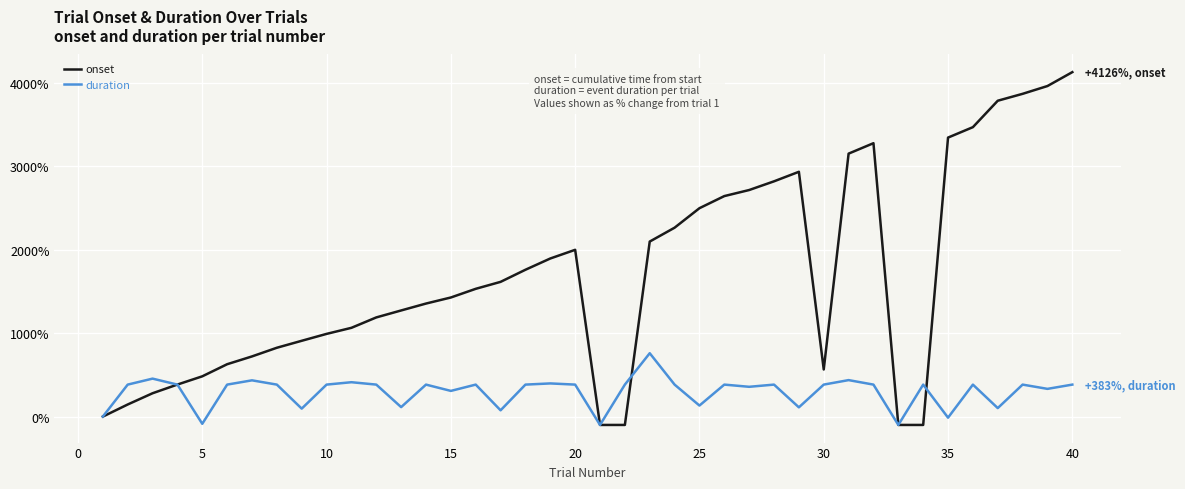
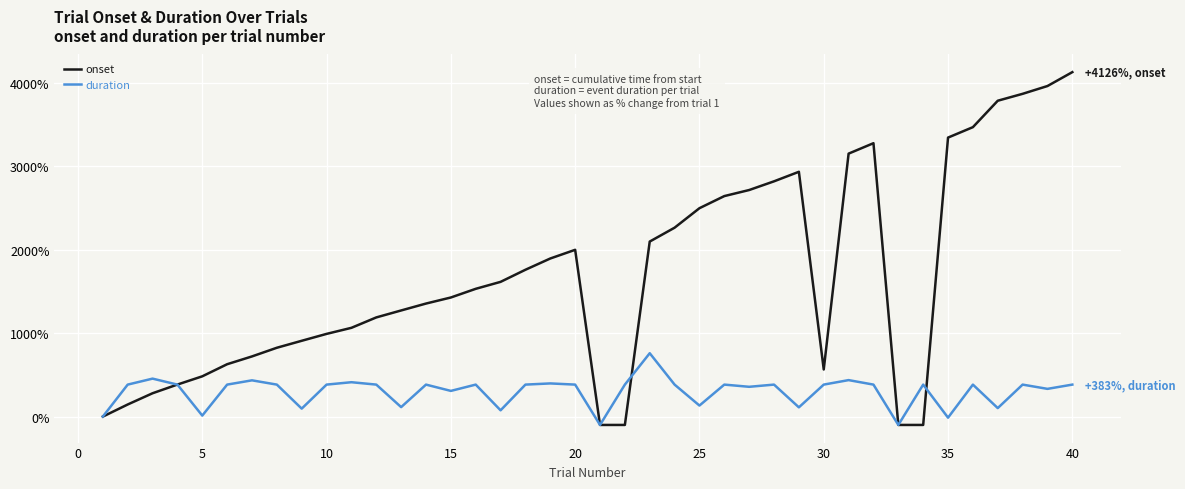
duration, 5: -100% -> 0%
